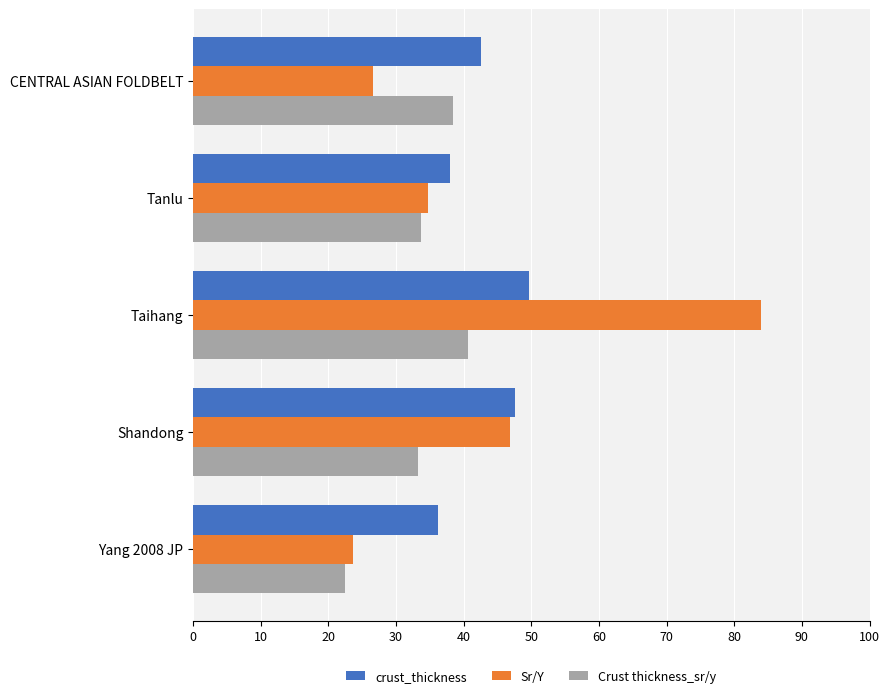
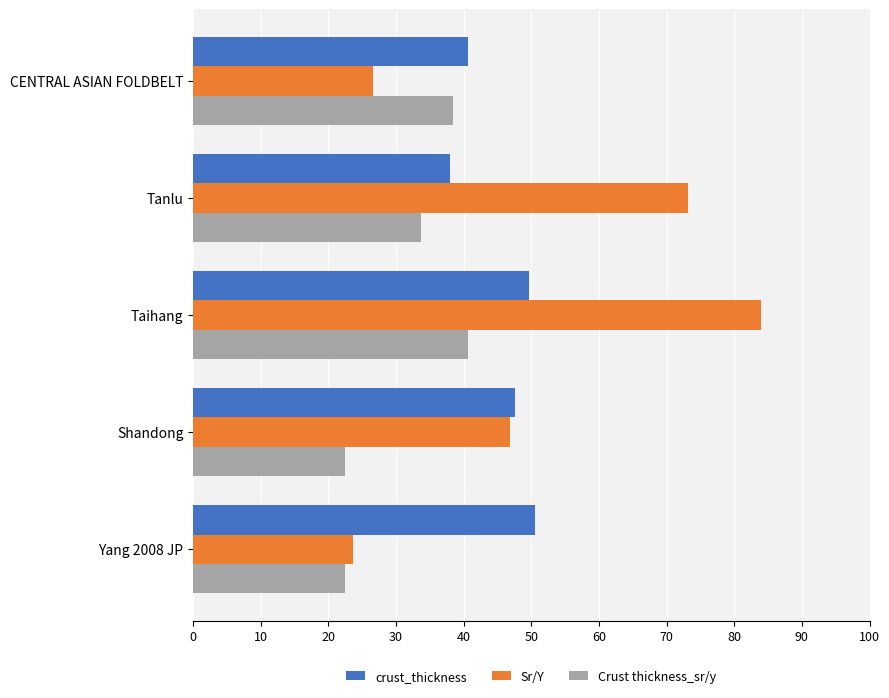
crust_thickness, CENTRAL ASIAN FOLDBELT: 43 -> 41
Sr/Y, Tanlu: 35 -> 73
Crust thickness_sr/y, Shandong: 33 -> 22
crust_thickness, Yang 2008 JP: 36 -> 51
